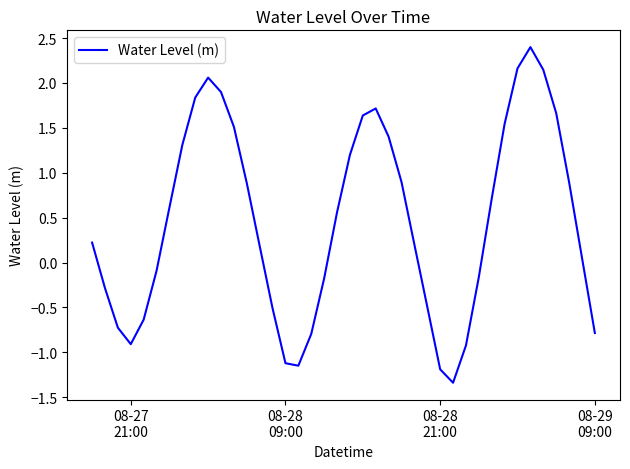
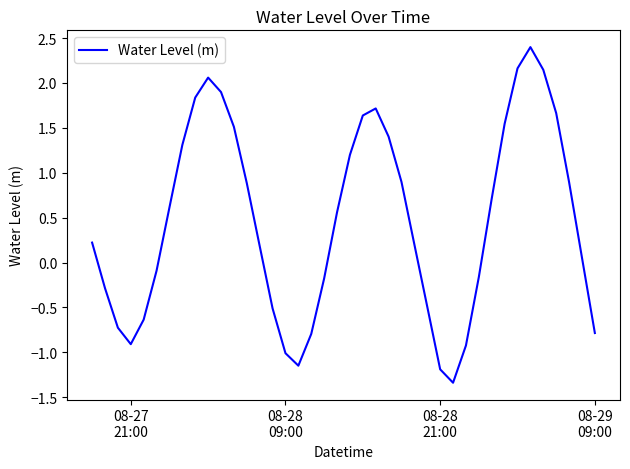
08-28 09:00: -1.1 -> -1.0
